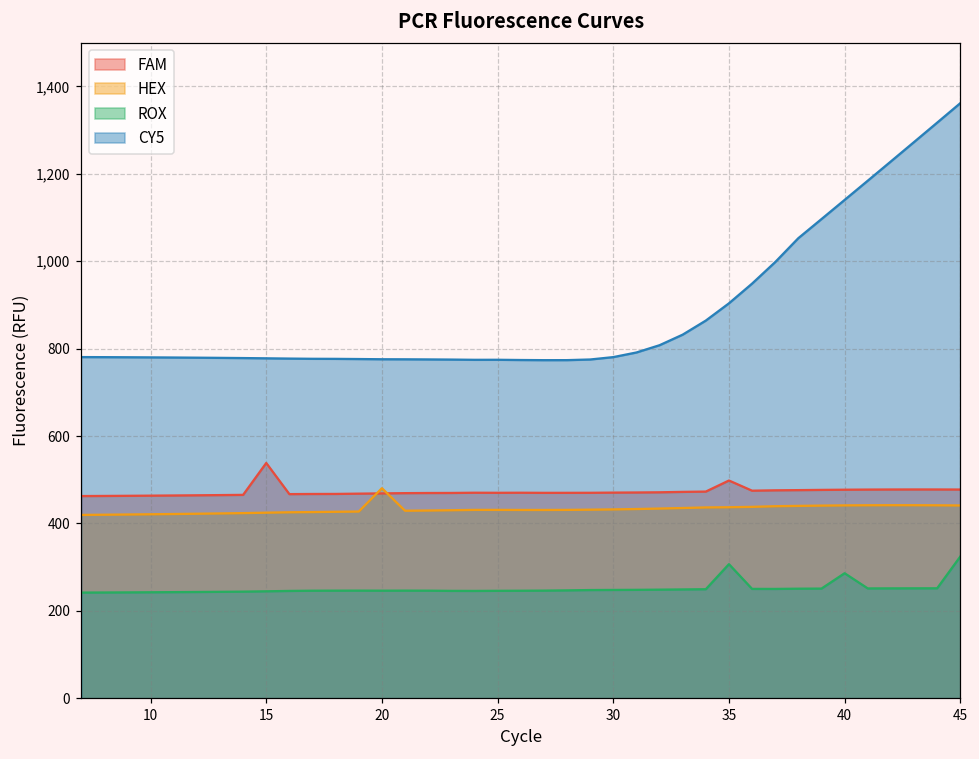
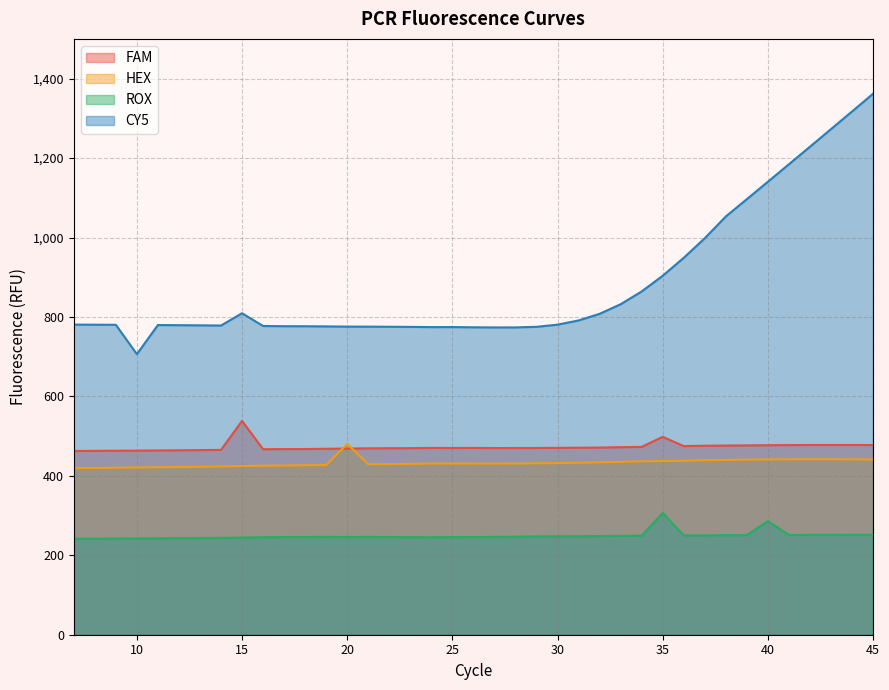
CY5, 10: 780 -> 710
CY5, 15: 780 -> 810
ROX, 45: 320 -> 250
